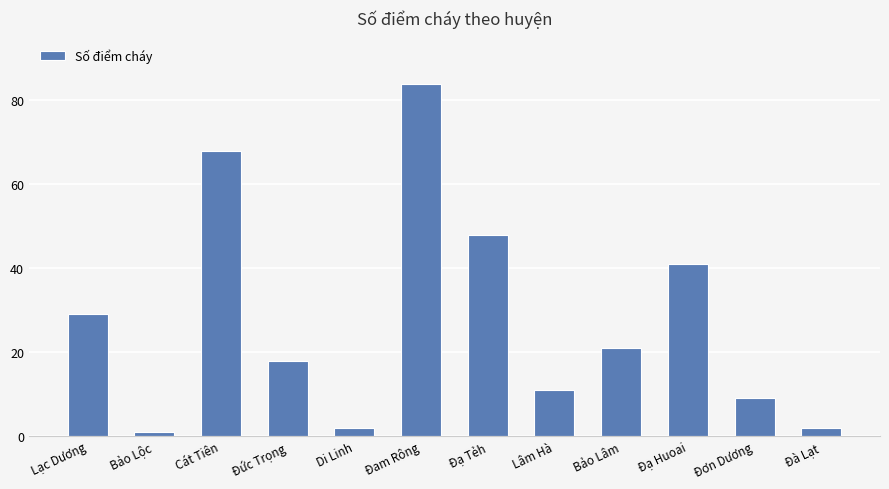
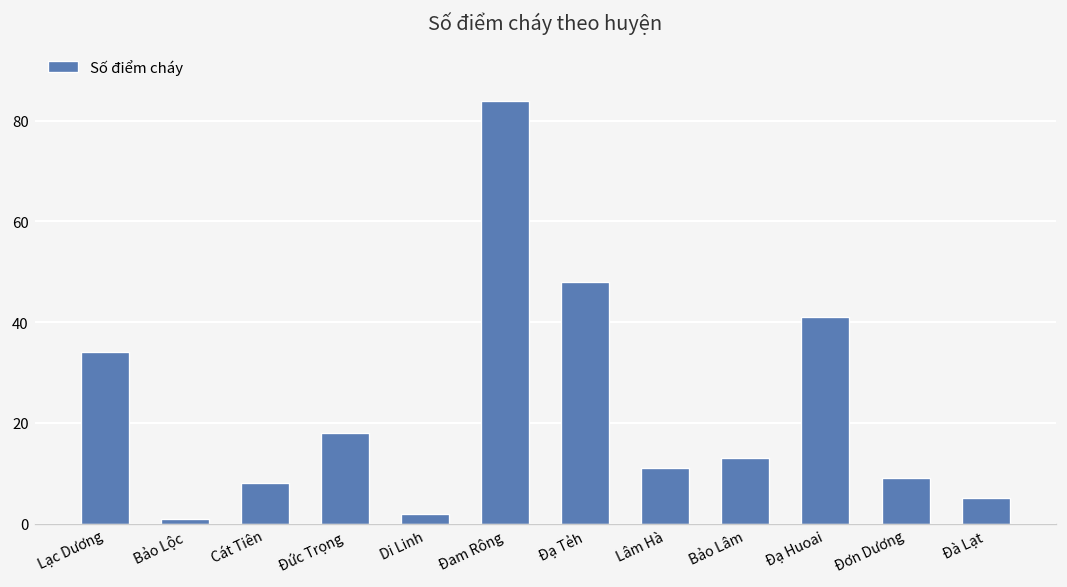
Lạc Dương: 29 -> 34
Cát Tiên: 68 -> 8
Bảo Lâm: 21 -> 13
Đà Lạt: 2 -> 5
